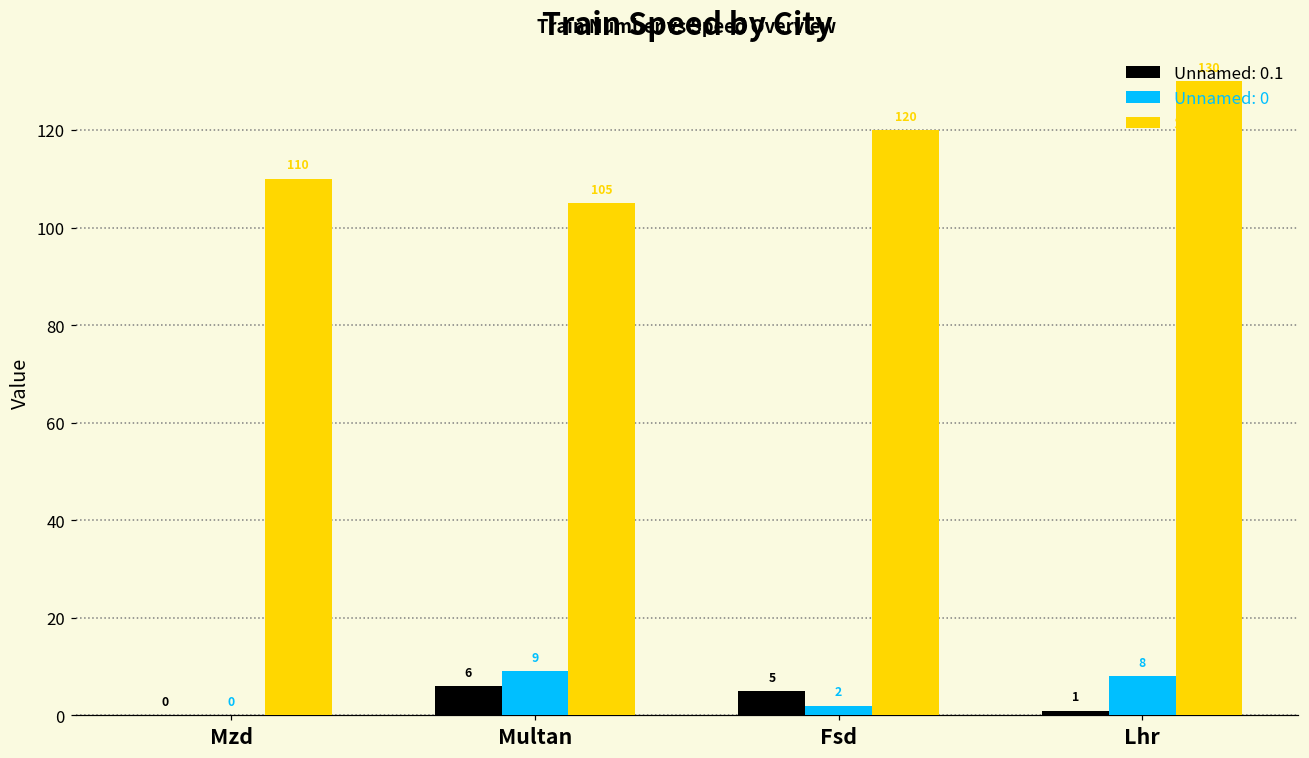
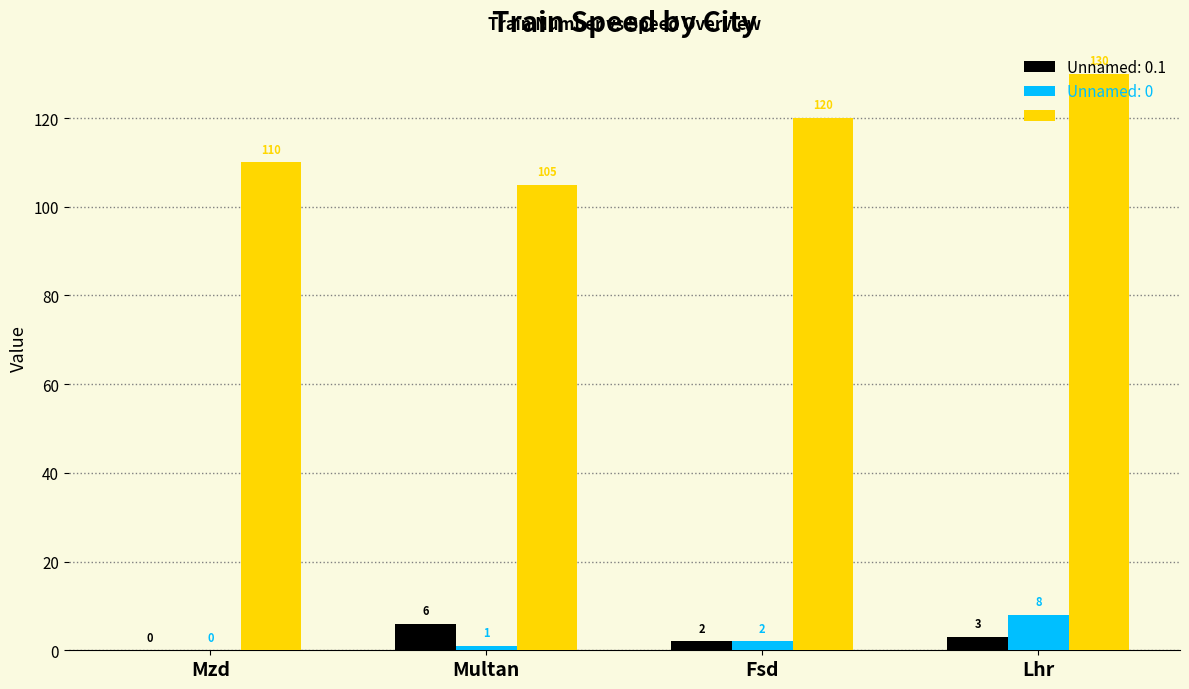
Unnamed: 0, Multan: 9 -> 1
Unnamed: 0.1, Fsd: 5 -> 2
Unnamed: 0.1, Lhr: 1 -> 3
